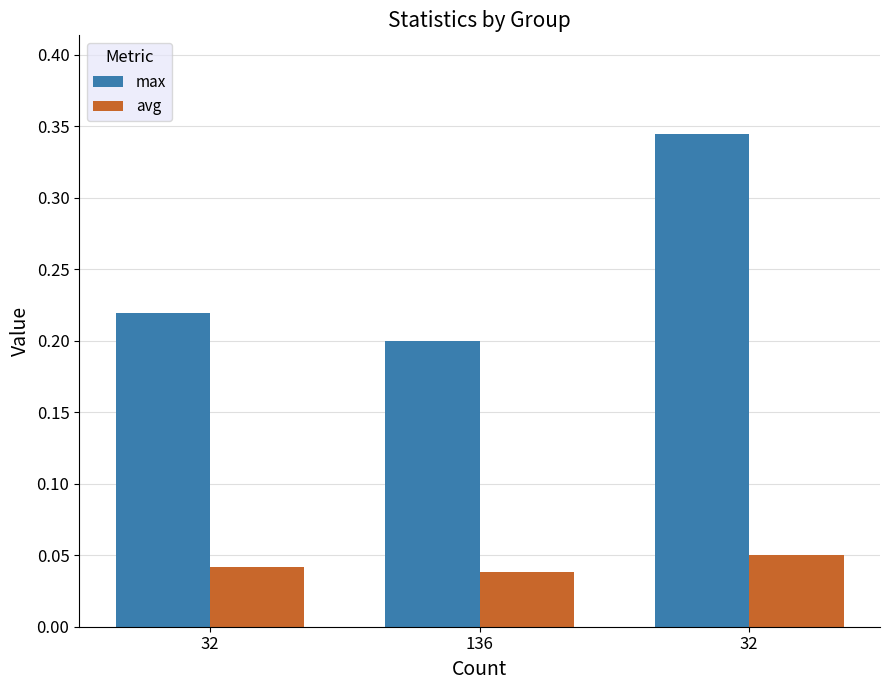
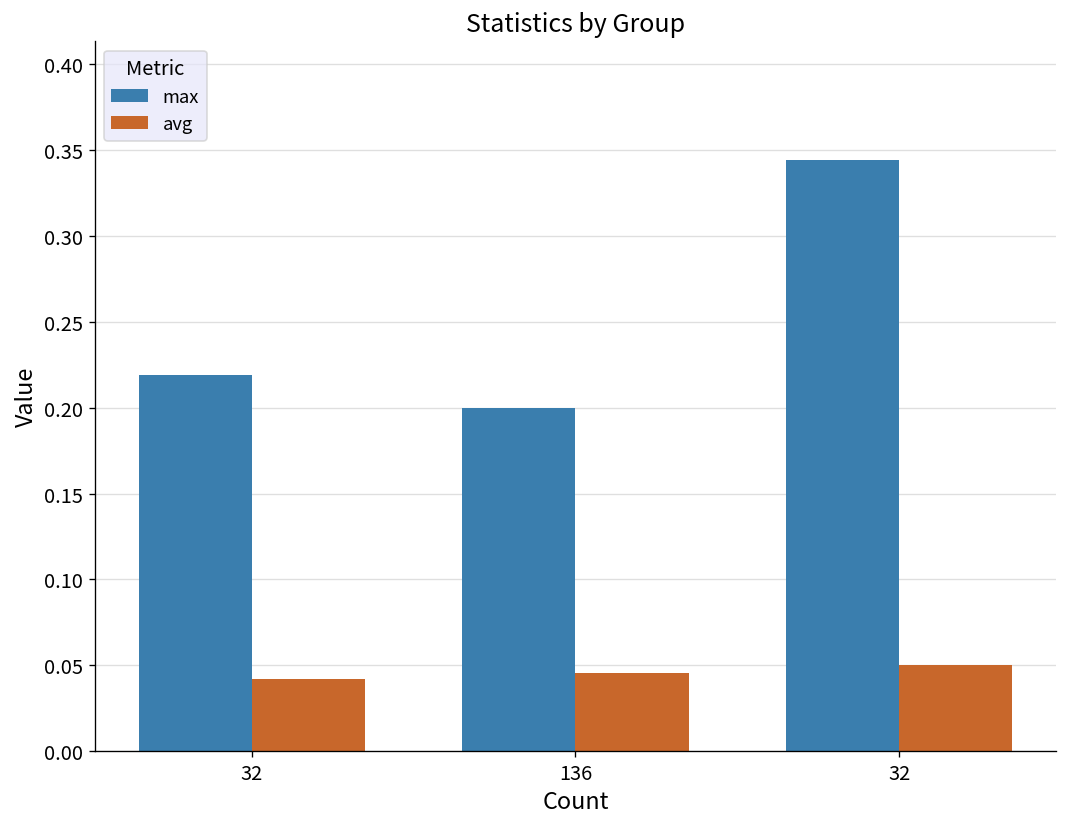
avg, 136: 0.038 -> 0.046
